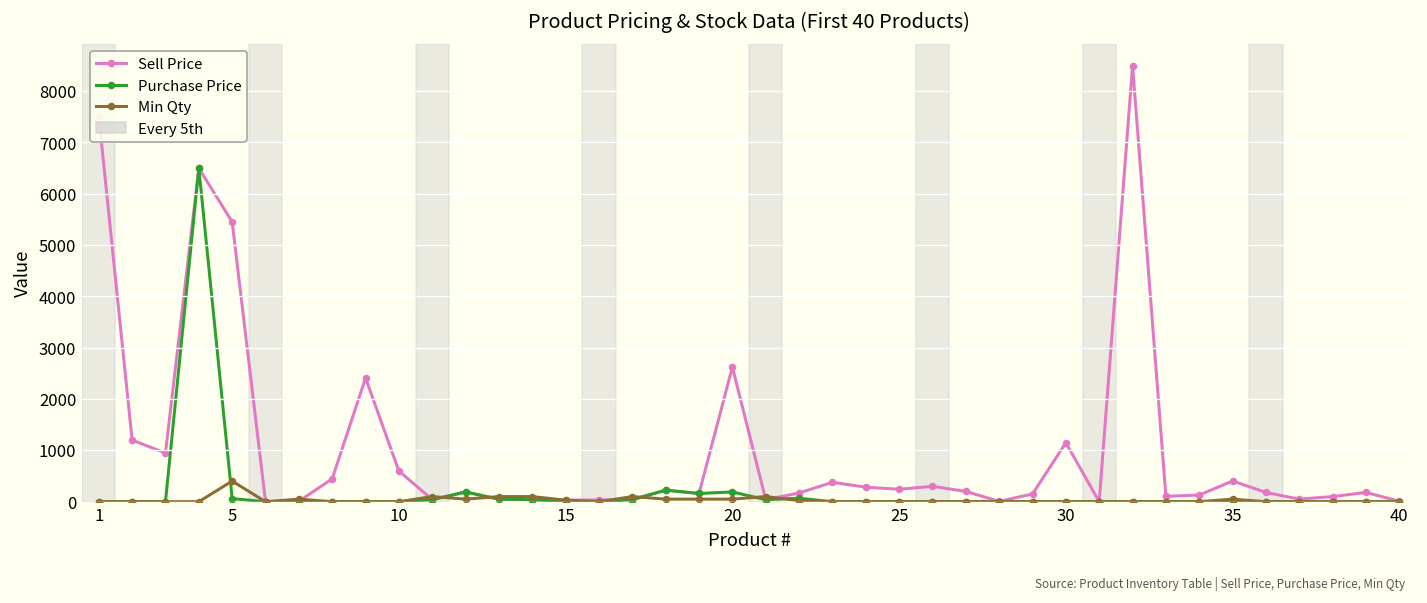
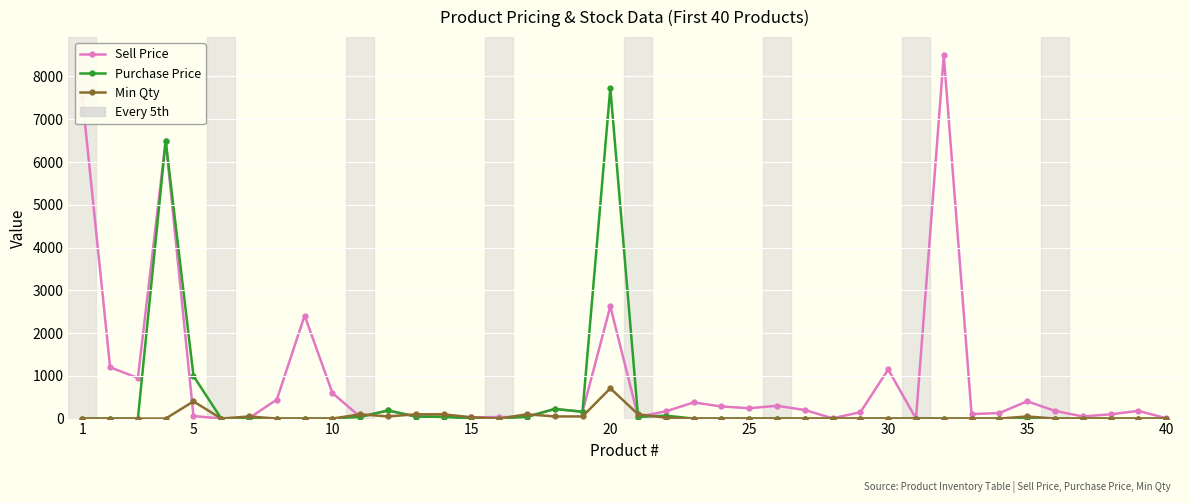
Sell Price, 5: 5500 -> 100
Purchase Price, 5: 100 -> 1000
Purchase Price, 20: 200 -> 7700
Min Qty, 20: 100 -> 700
